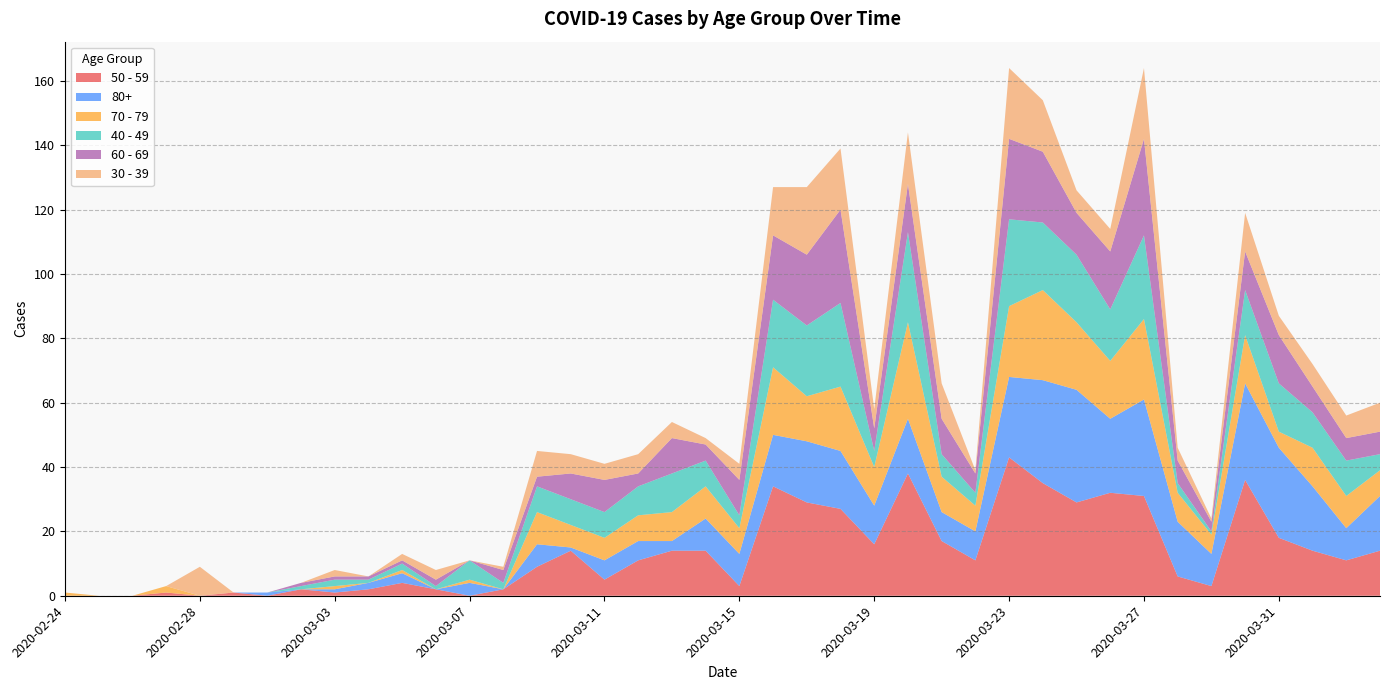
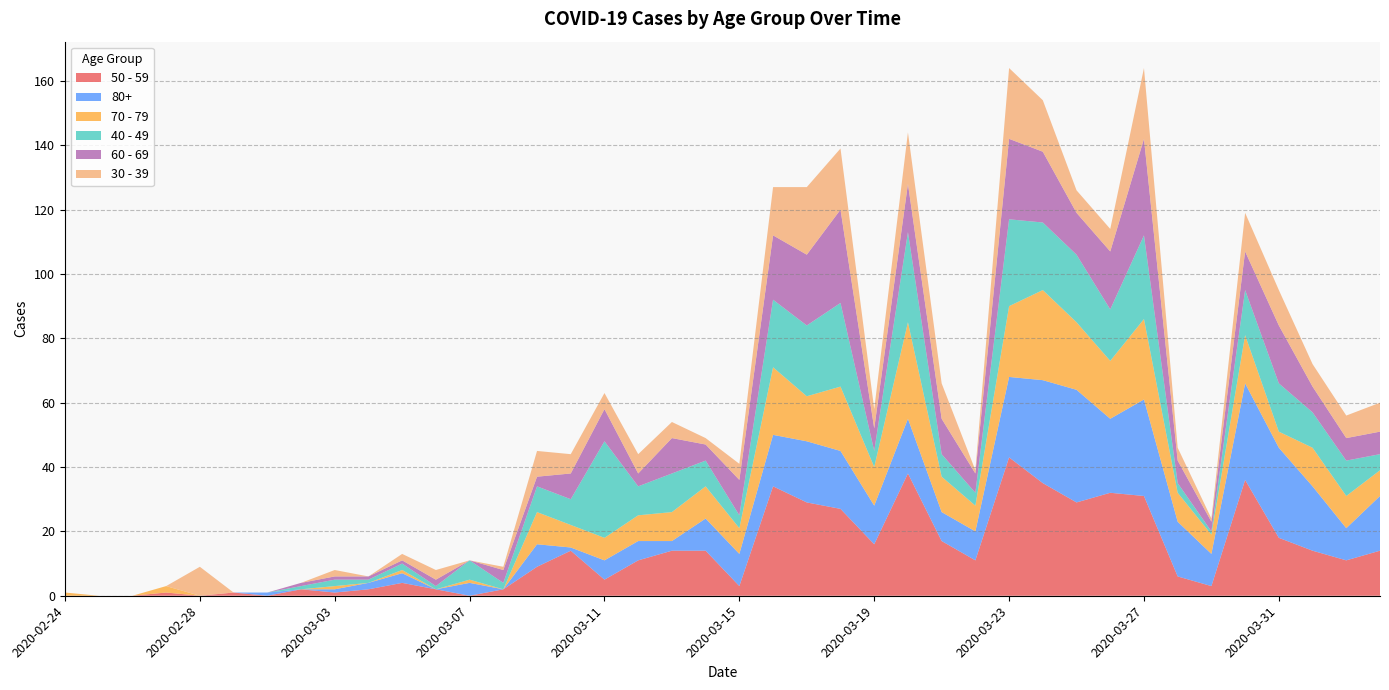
40 - 49, 2020-03-11: 8 -> 30
60 - 69, 2020-03-31: 15 -> 18
30 - 39, 2020-03-31: 6 -> 11
